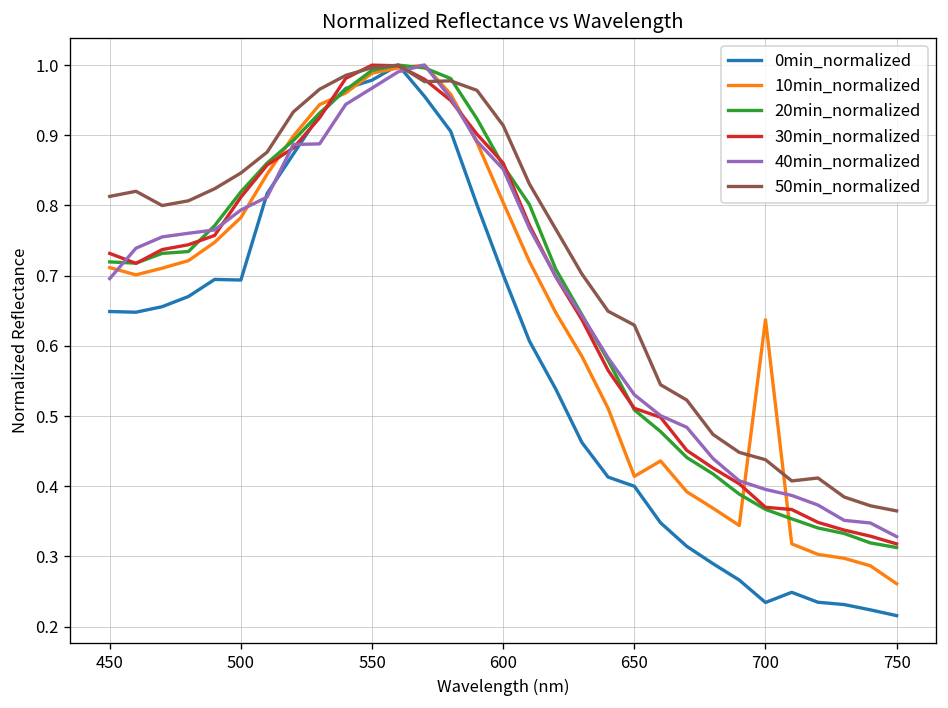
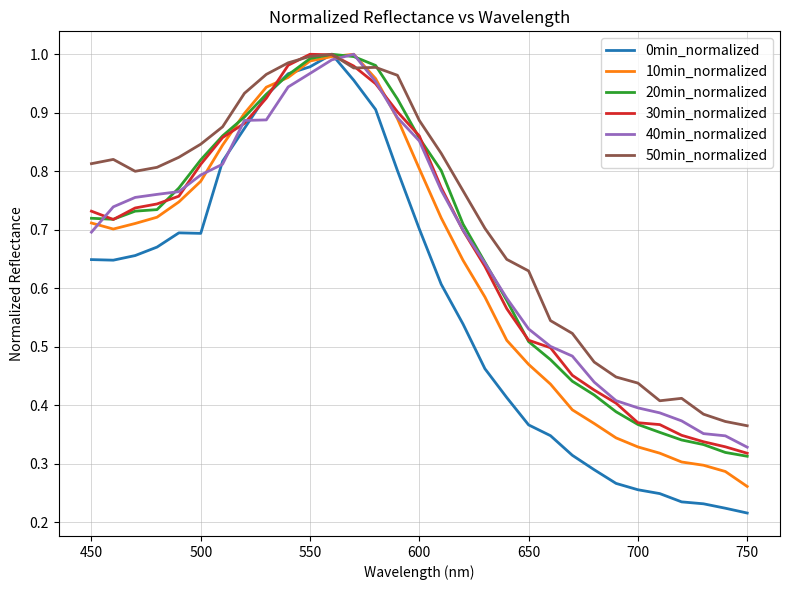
50min_normalized, 600: 0.91 -> 0.89
0min_normalized, 650: 0.40 -> 0.37
10min_normalized, 650: 0.41 -> 0.47
0min_normalized, 700: 0.23 -> 0.26
10min_normalized, 700: 0.64 -> 0.33
